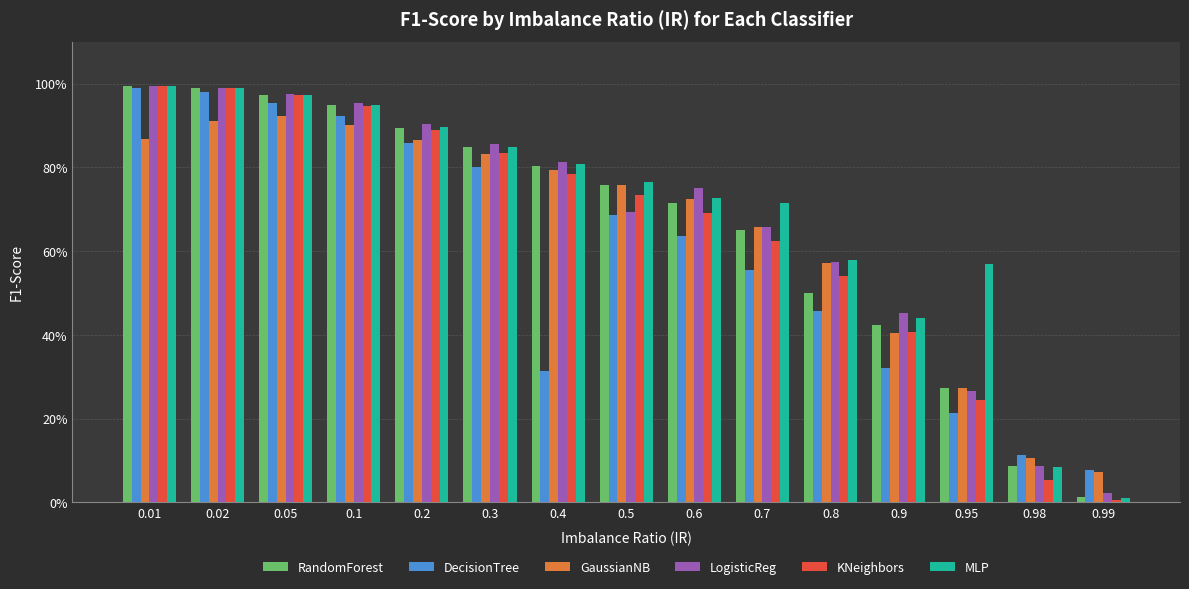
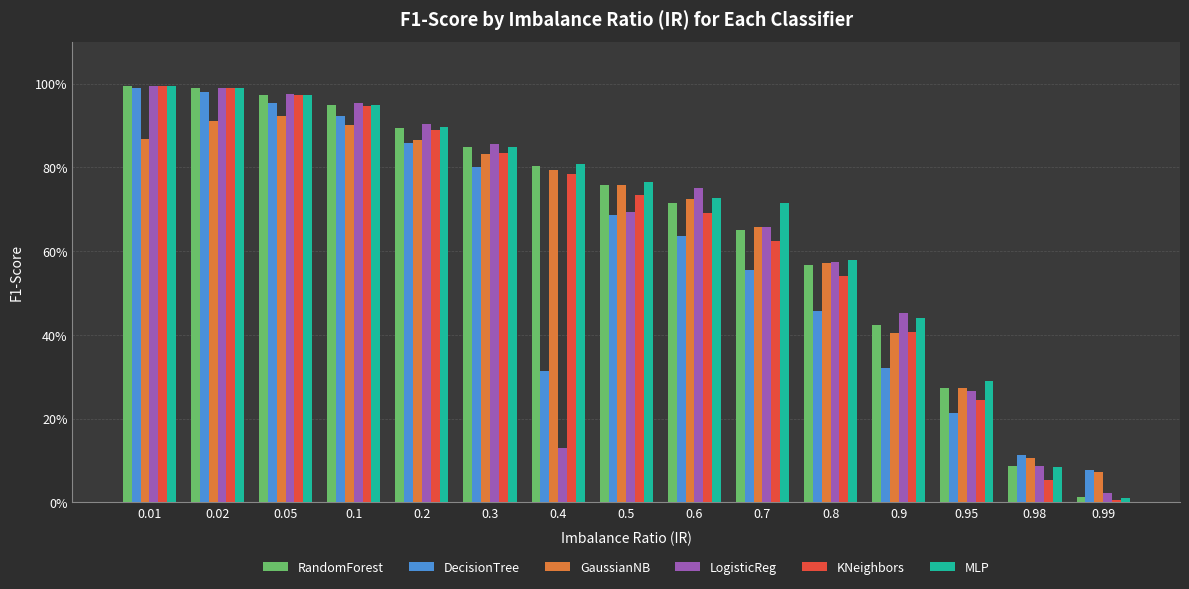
LogisticReg, 0.4: 81% -> 13%
RandomForest, 0.8: 50% -> 57%
MLP, 0.95: 57% -> 29%
